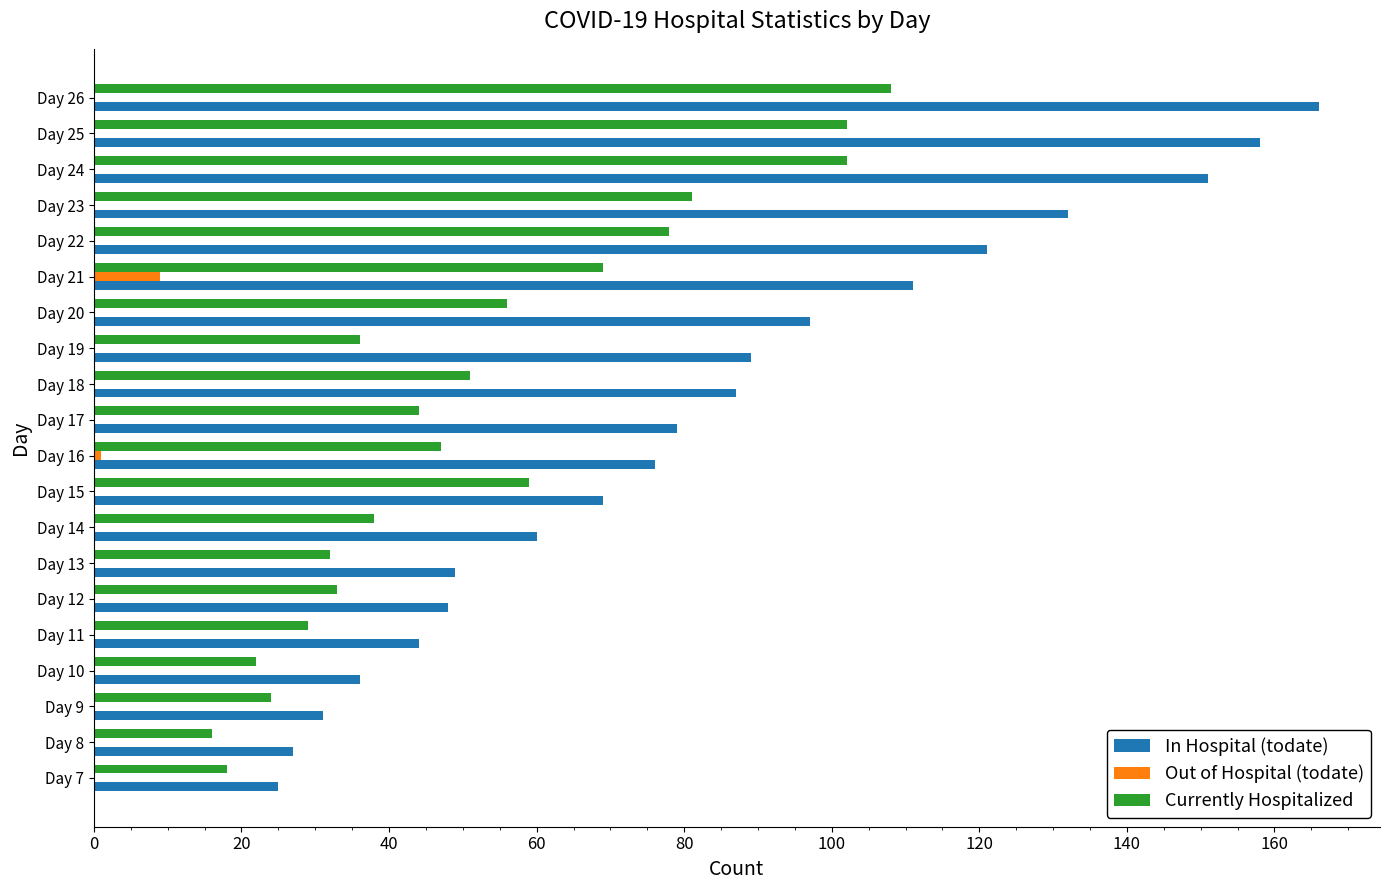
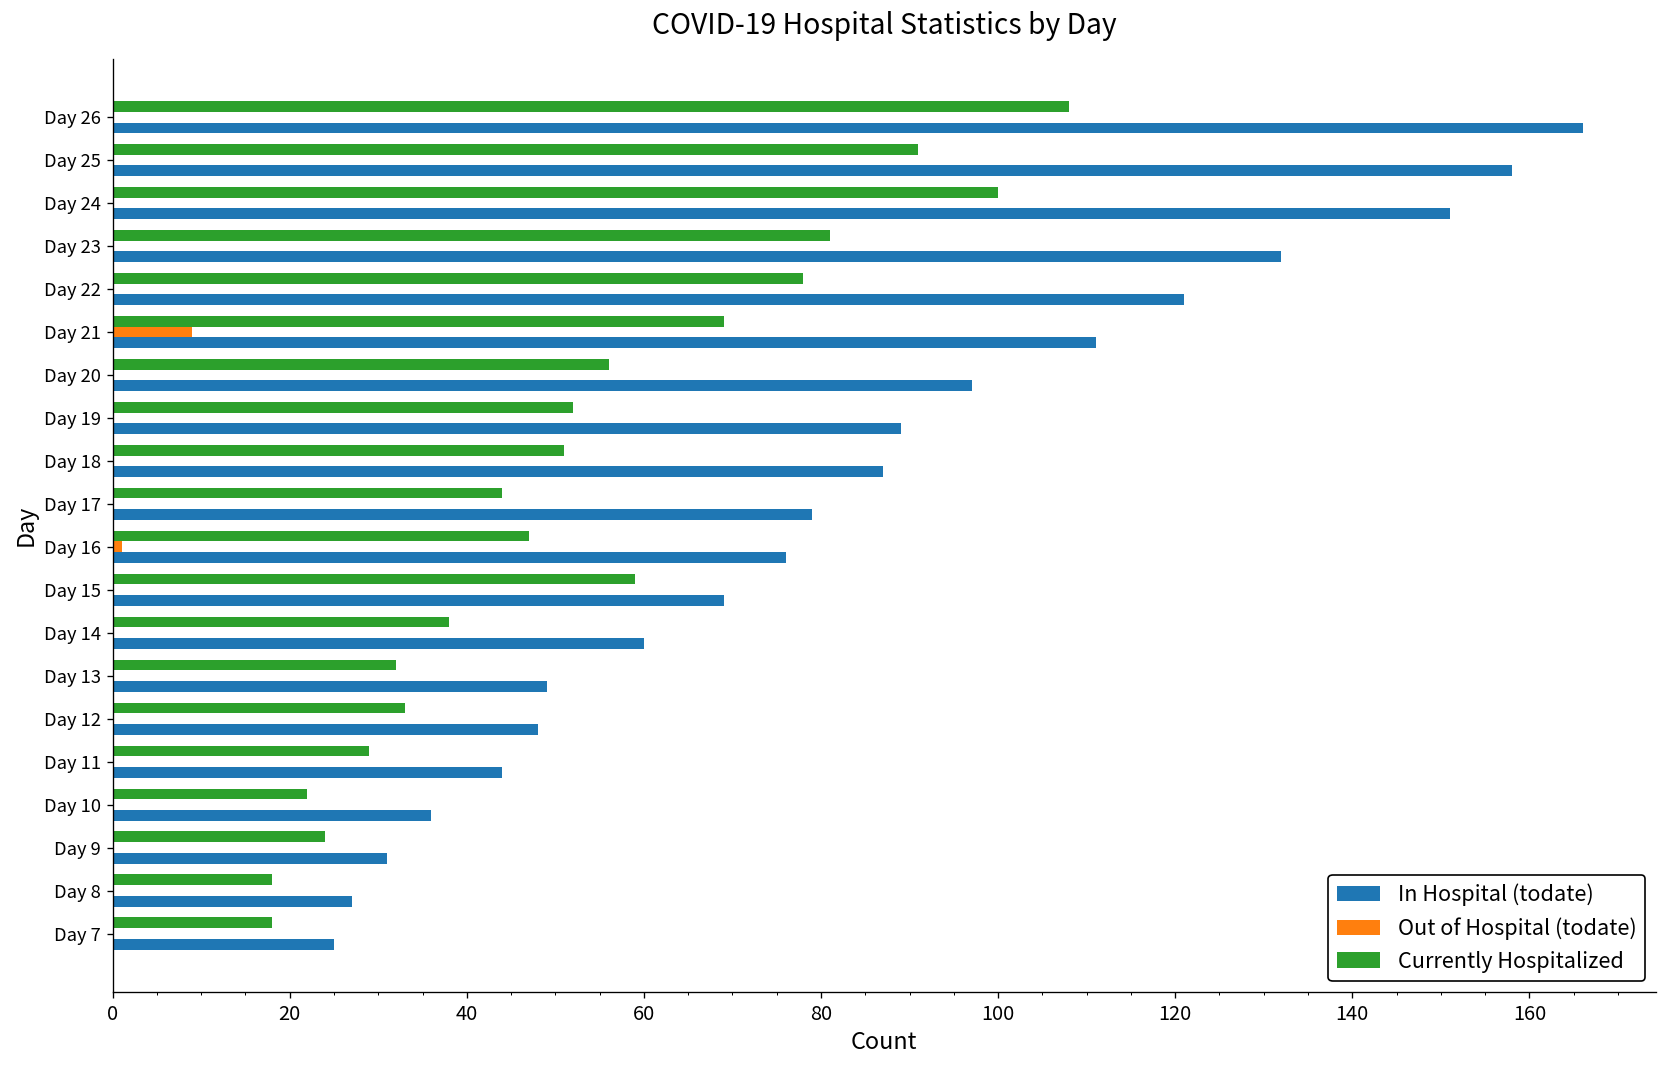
Currently Hospitalized, Day 25: 102 -> 91
Currently Hospitalized, Day 24: 102 -> 100
Currently Hospitalized, Day 19: 36 -> 52
Currently Hospitalized, Day 8: 16 -> 18
